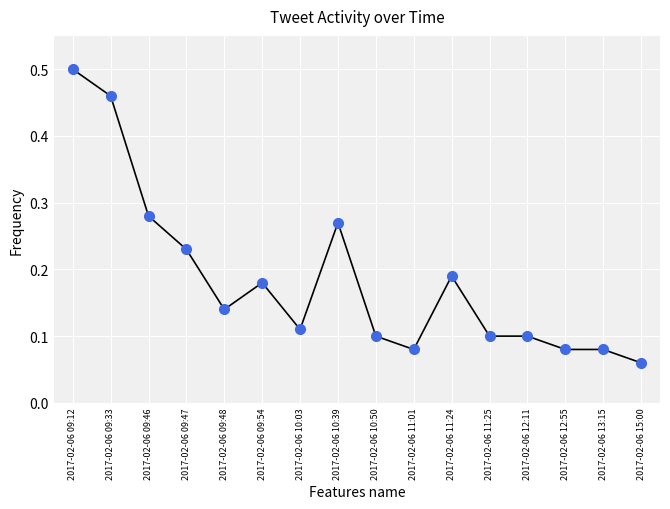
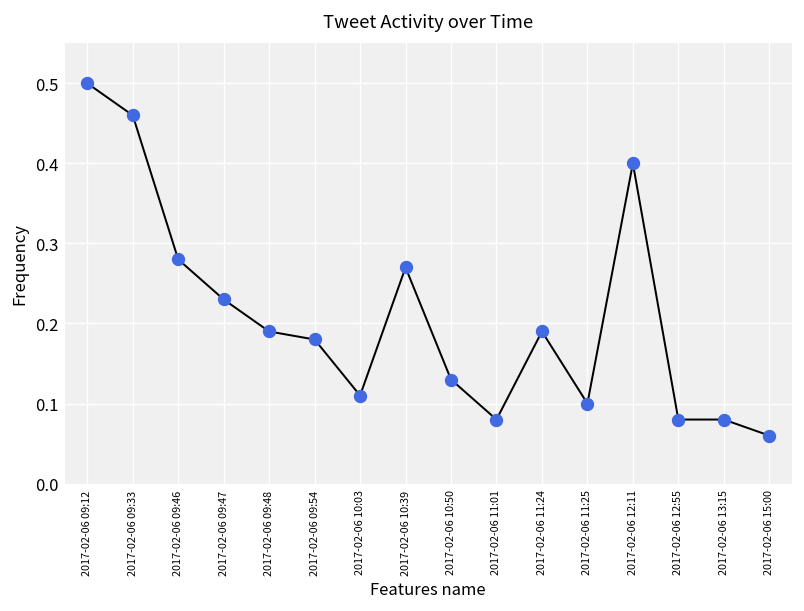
2017-02-06 09:48: 0.14 -> 0.19
2017-02-06 10:50: 0.10 -> 0.13
2017-02-06 12:11: 0.1 -> 0.4
